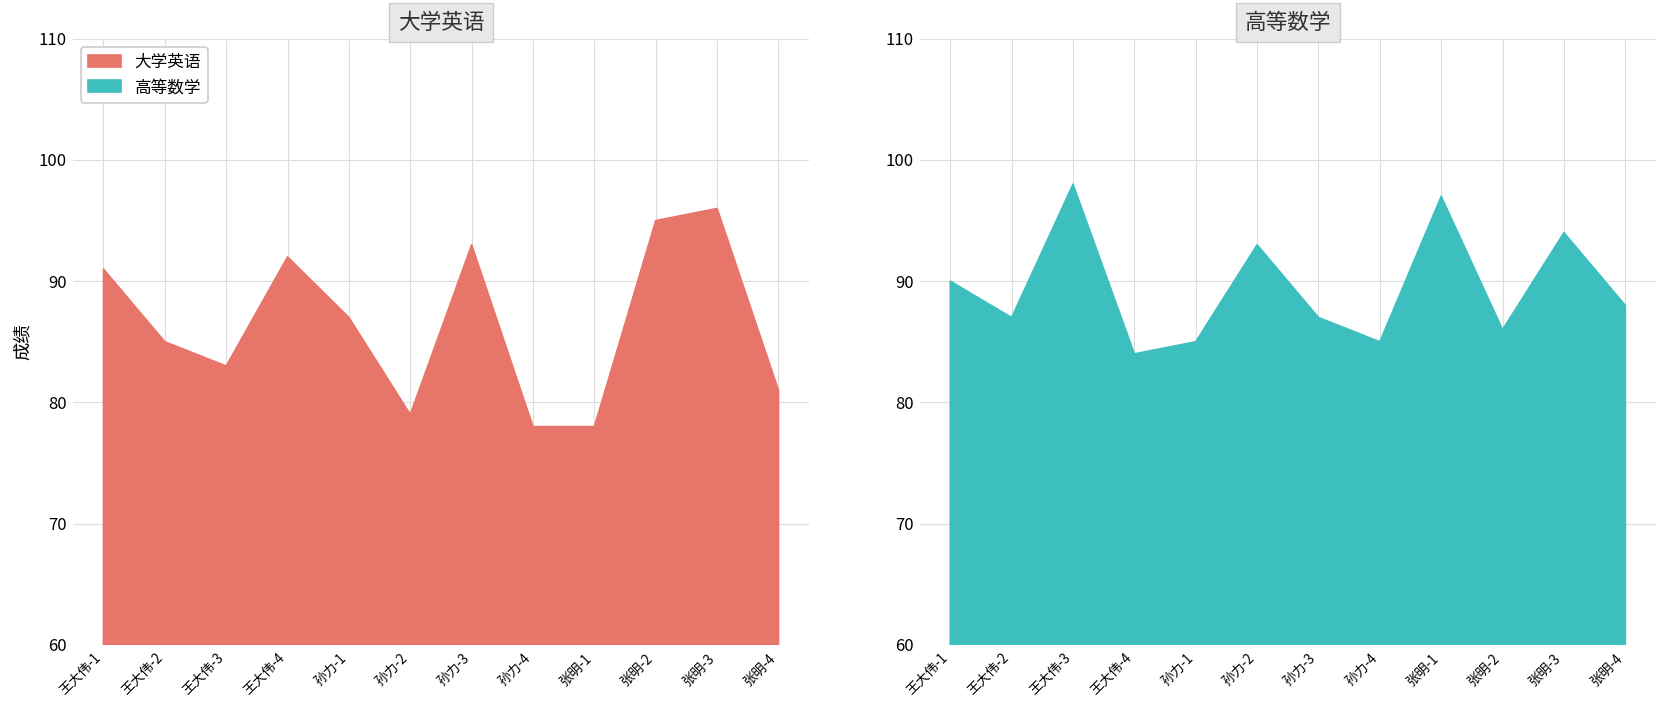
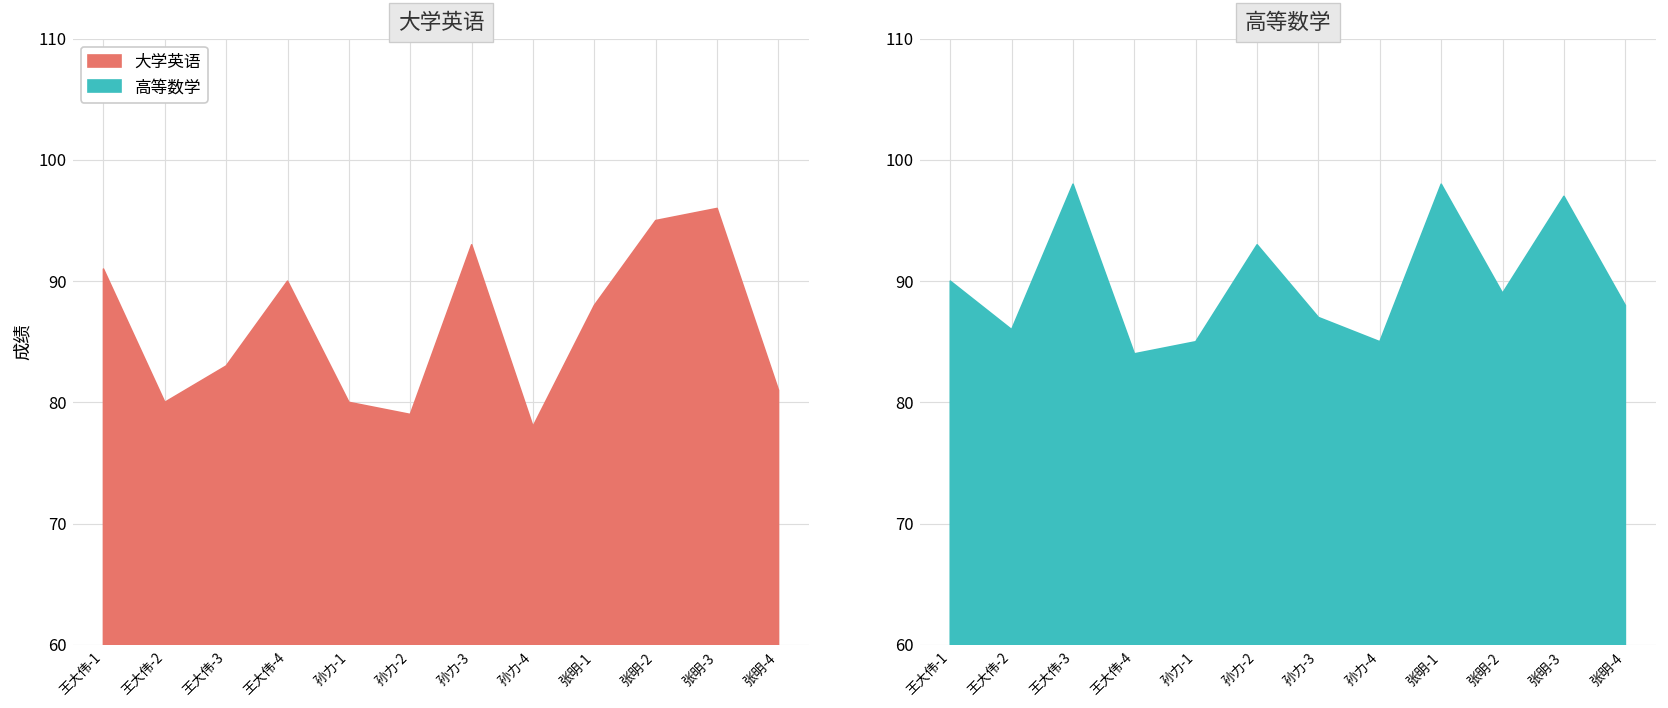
大学英语, 王大伟-2: 85 -> 80
大学英语, 王大伟-4: 92 -> 90
大学英语, 孙力-1: 87 -> 80
大学英语, 张明-1: 78 -> 88
高等数学, 王大伟-2: 87 -> 86
高等数学, 张明-1: 97 -> 98
高等数学, 张明-2: 86 -> 89
高等数学, 张明-3: 94 -> 97
